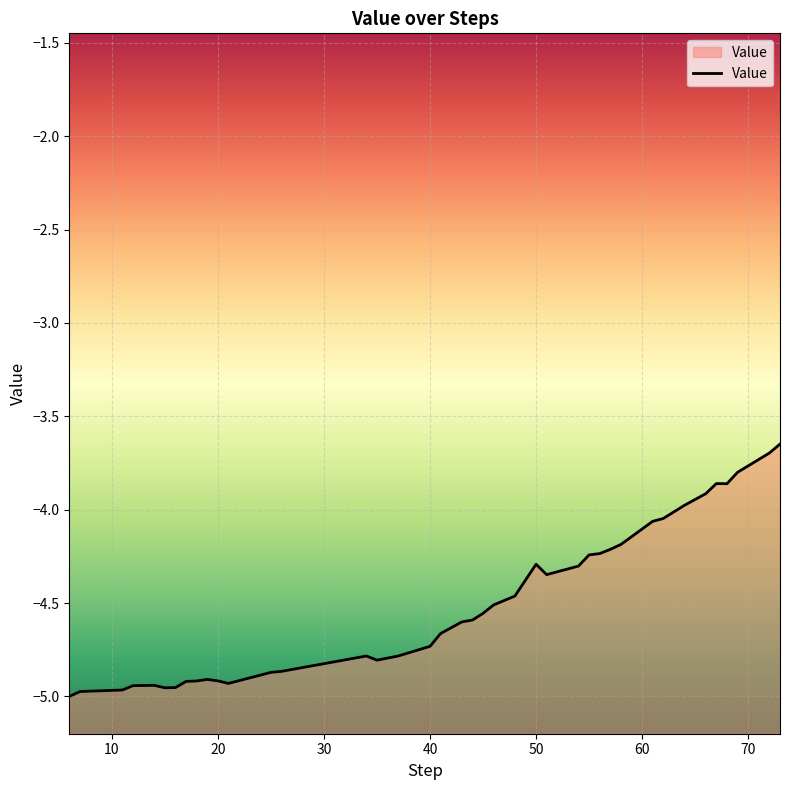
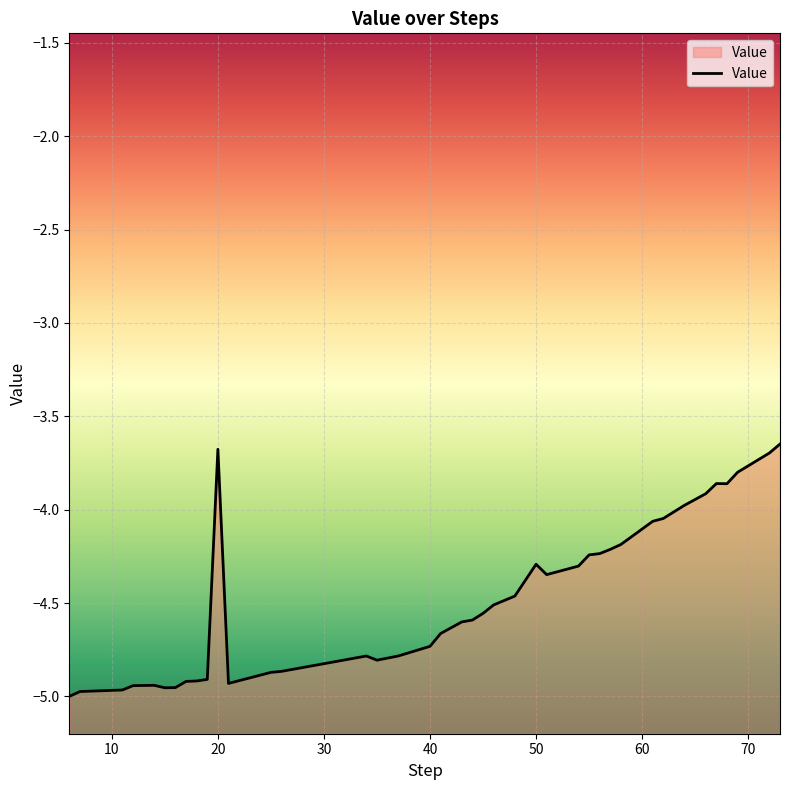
20: -4.92 -> -3.68
